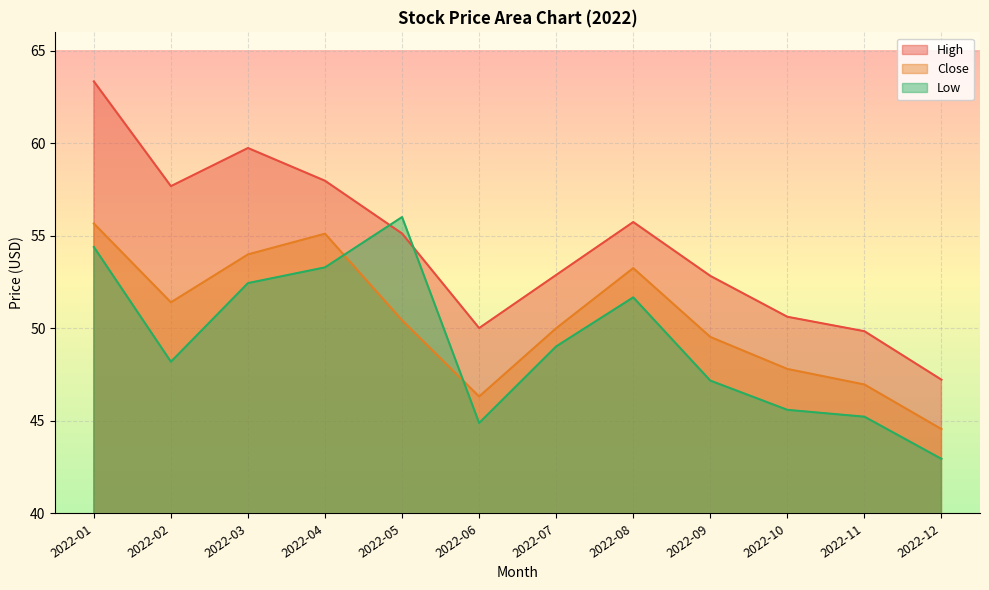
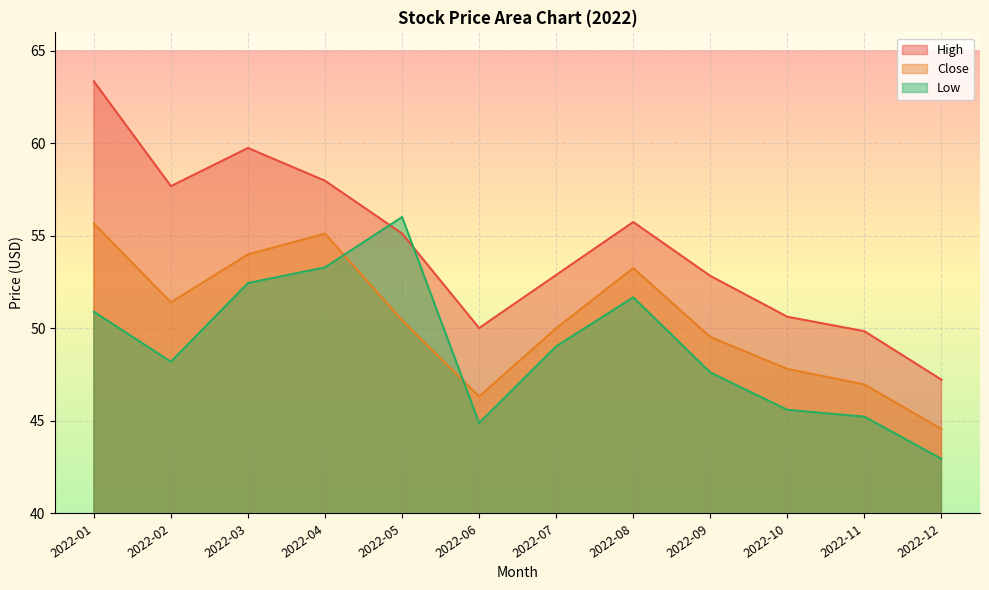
Low, 2022-01: 54.4 -> 50.9
Low, 2022-09: 47.2 -> 47.6
